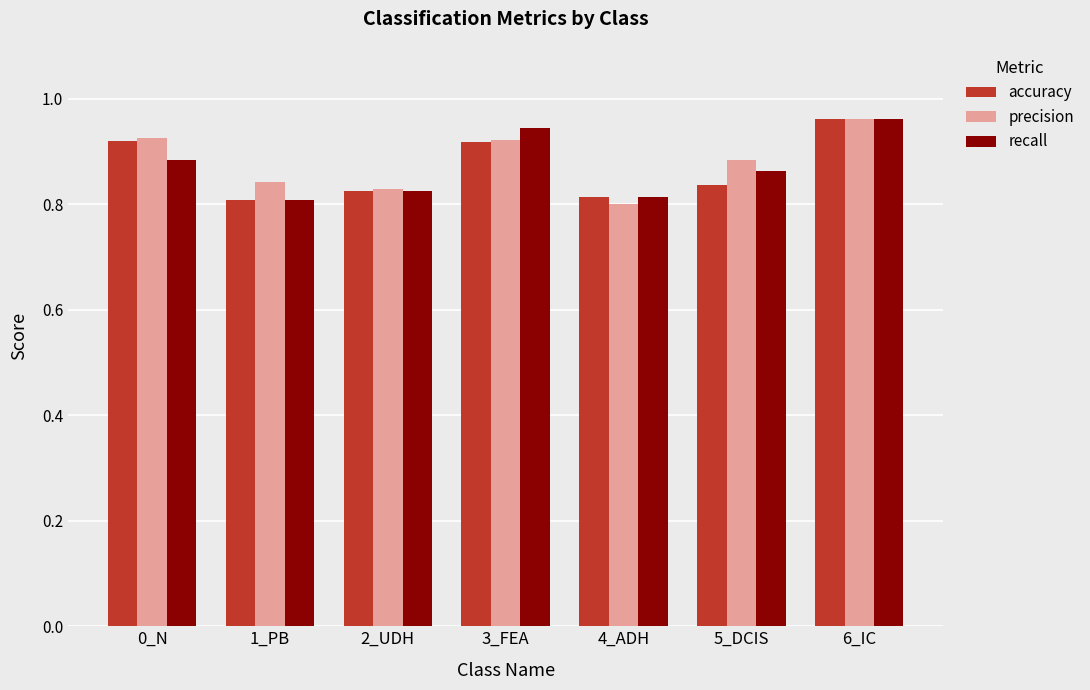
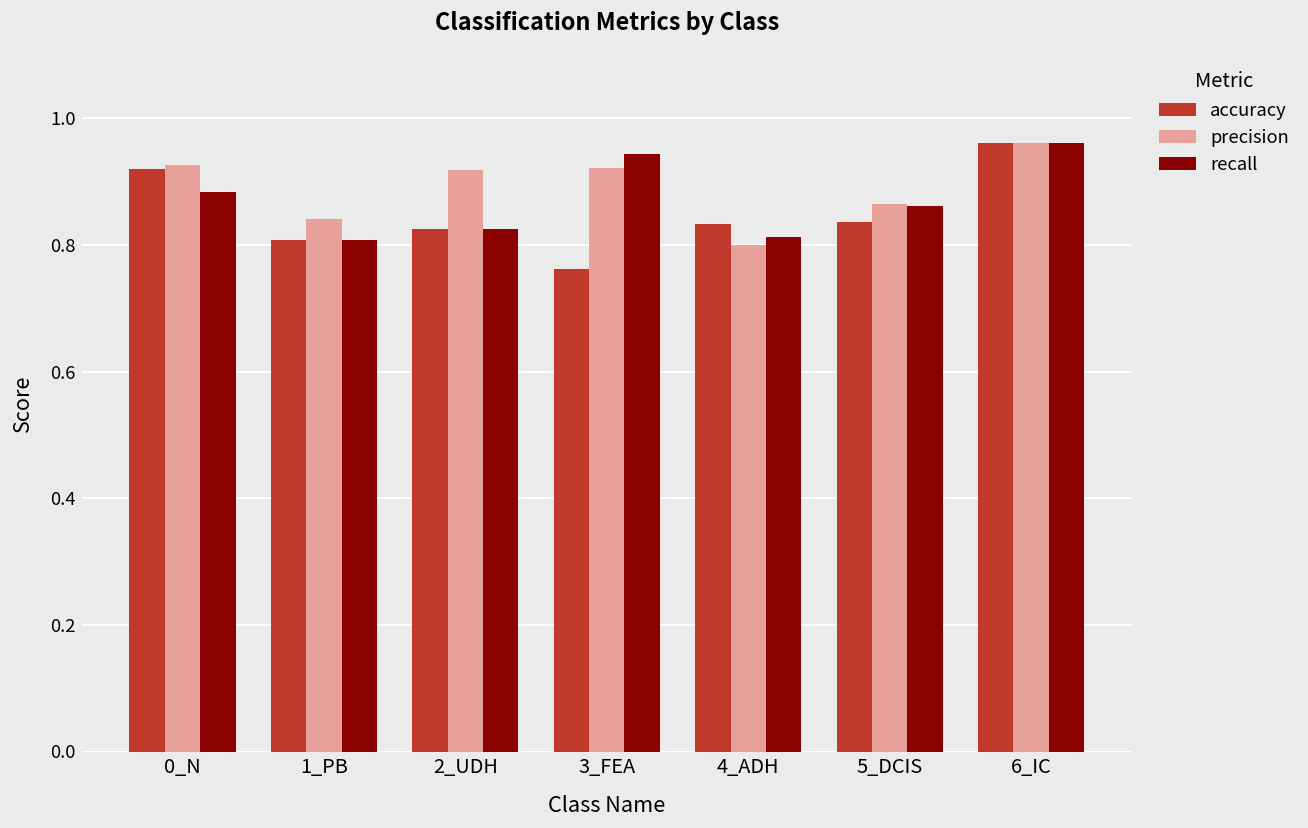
precision, 2_UDH: 0.83 -> 0.92
accuracy, 3_FEA: 0.92 -> 0.76
accuracy, 4_ADH: 0.81 -> 0.83
precision, 5_DCIS: 0.88 -> 0.87
